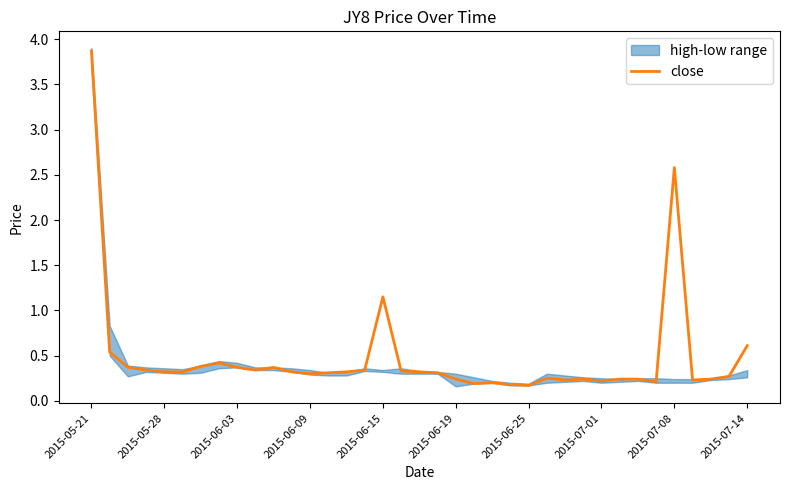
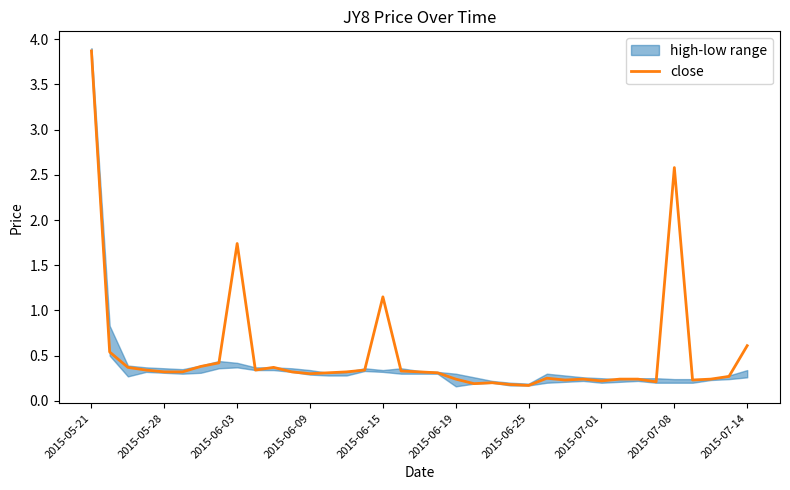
close, 2015-06-03: 0.4 -> 1.7
